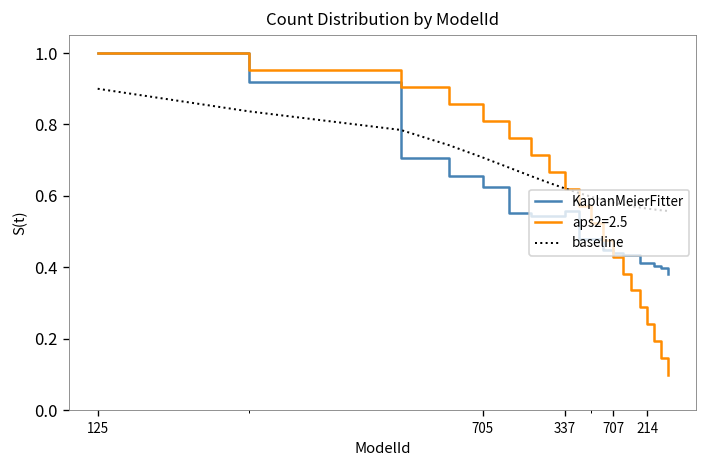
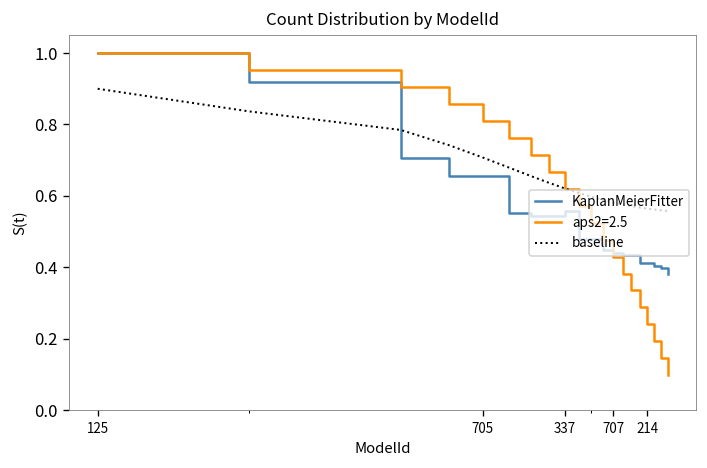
KaplanMeierFitter, 705: 0.63 -> 0.65
